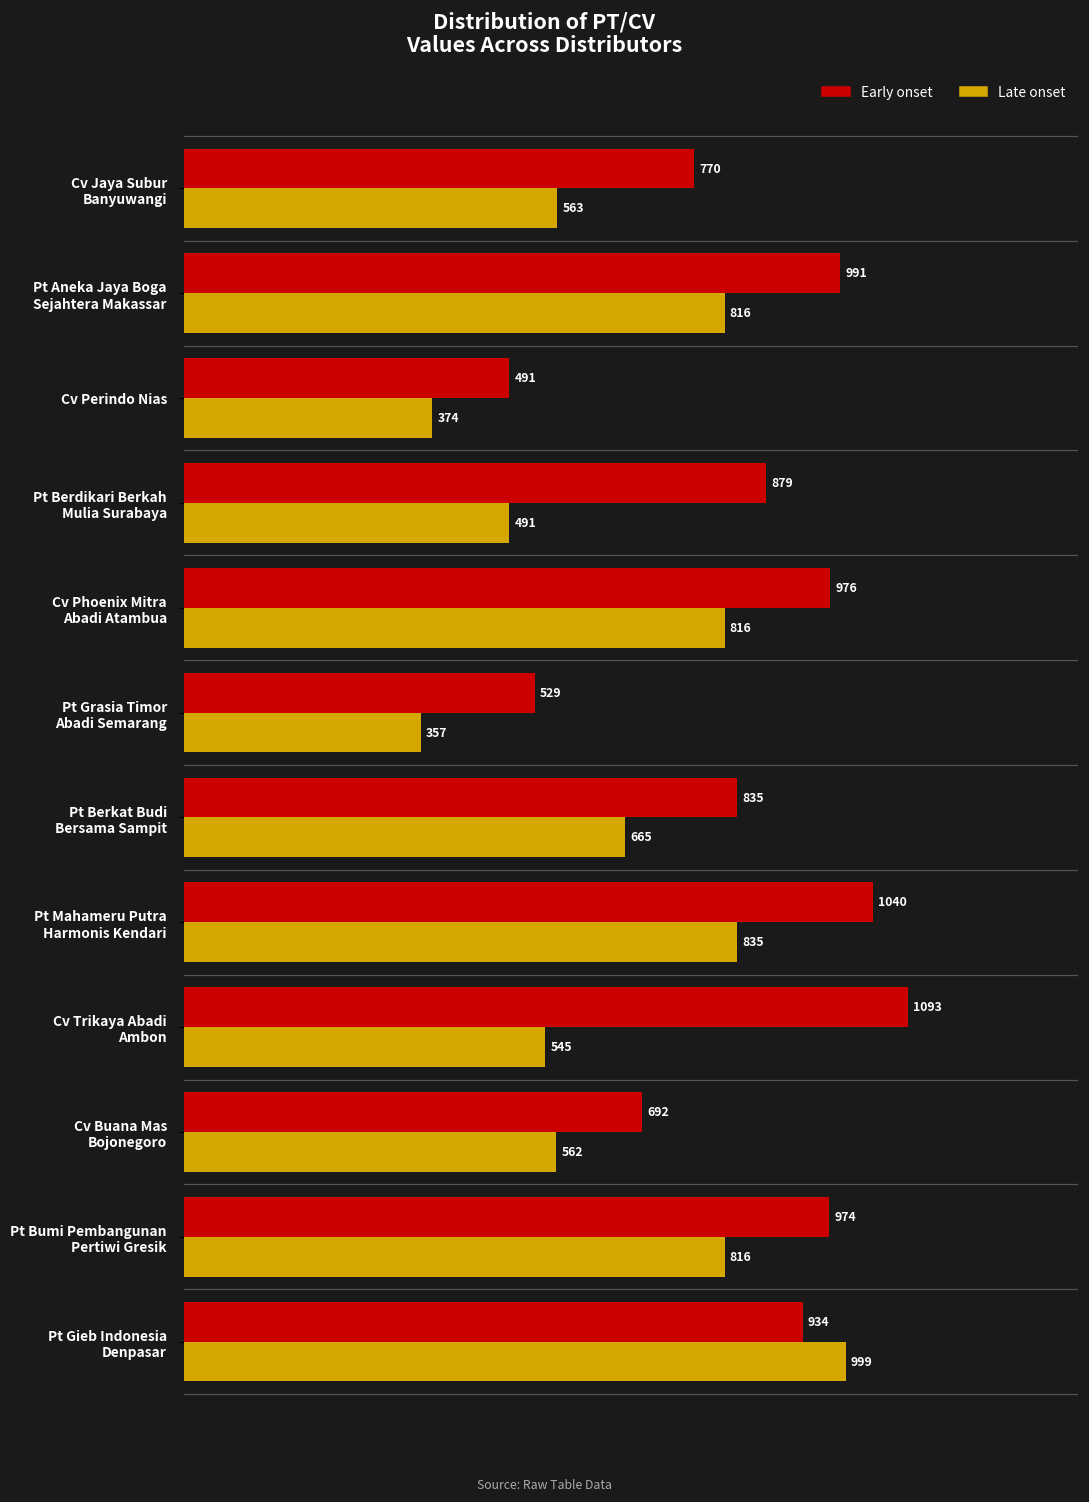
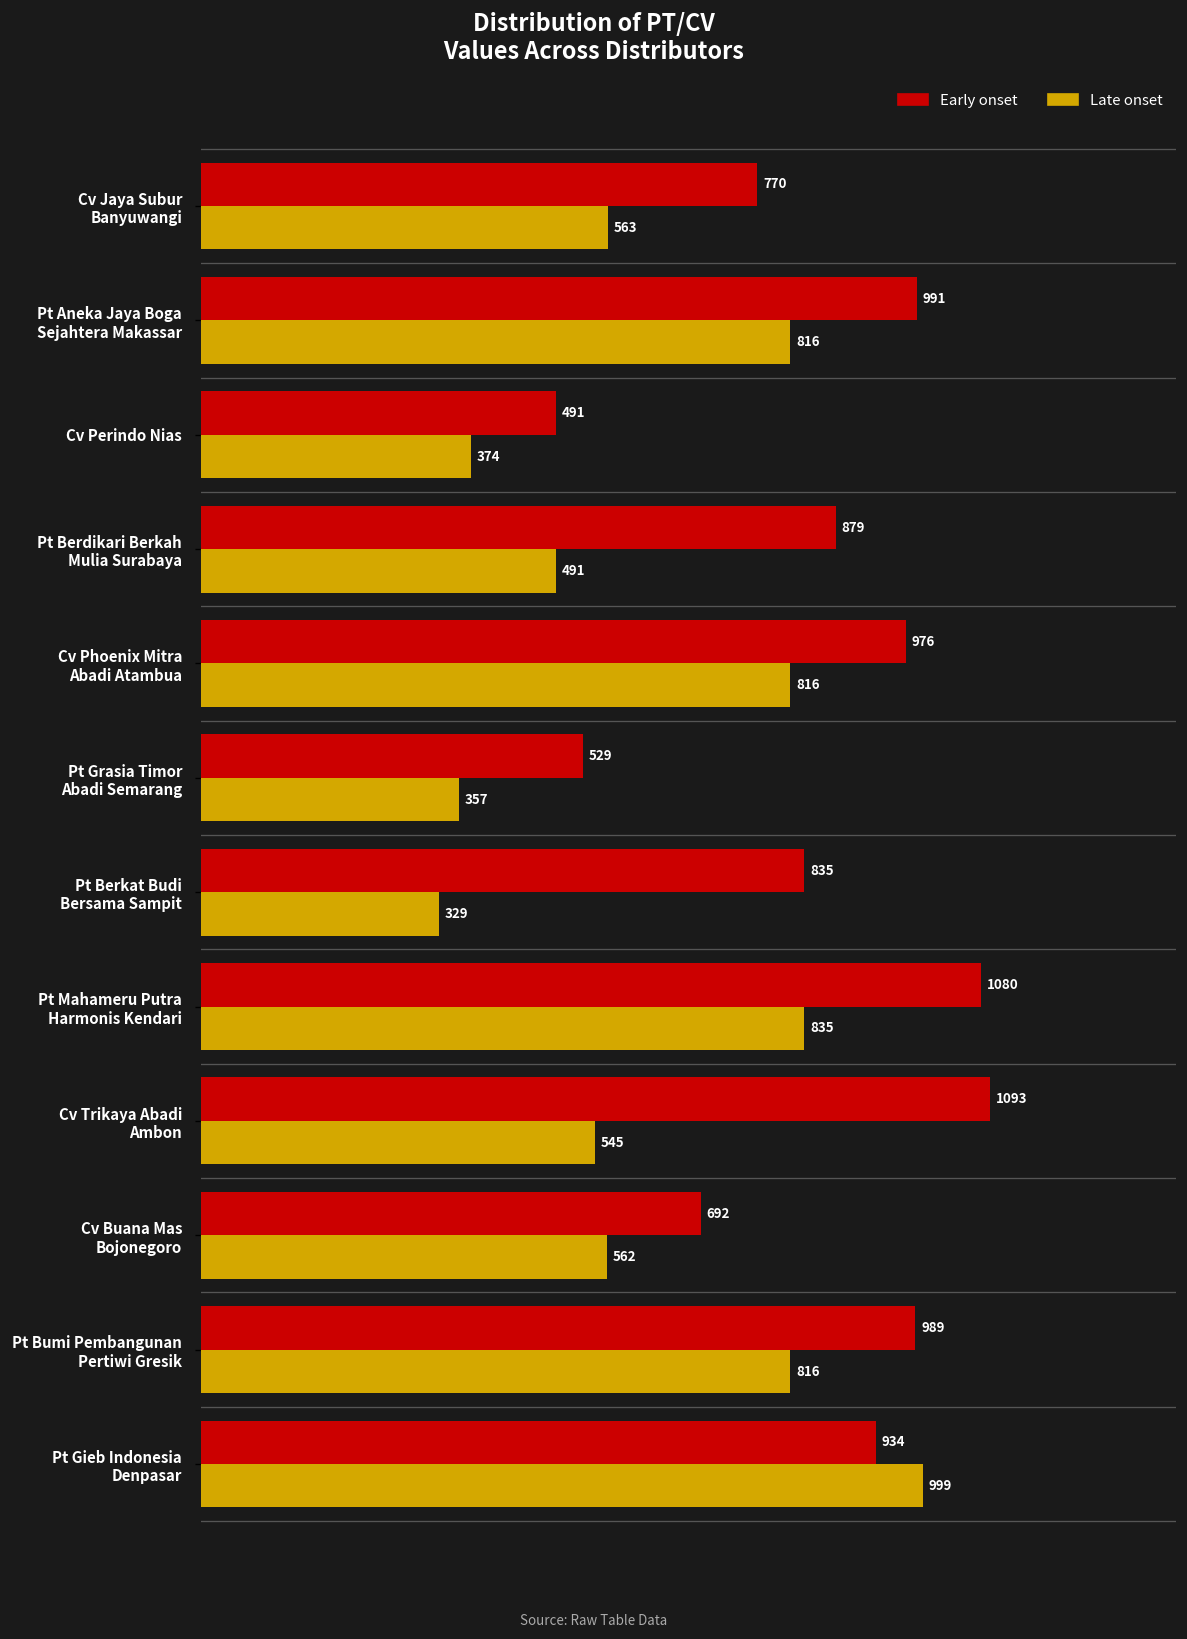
Late onset, Pt Berkat Budi Bersama Sampit: 665 -> 329
Early onset, Pt Mahameru Putra Harmonis Kendari: 1040 -> 1080
Early onset, Pt Bumi Pembangunan Pertiwi Gresik: 974 -> 989
